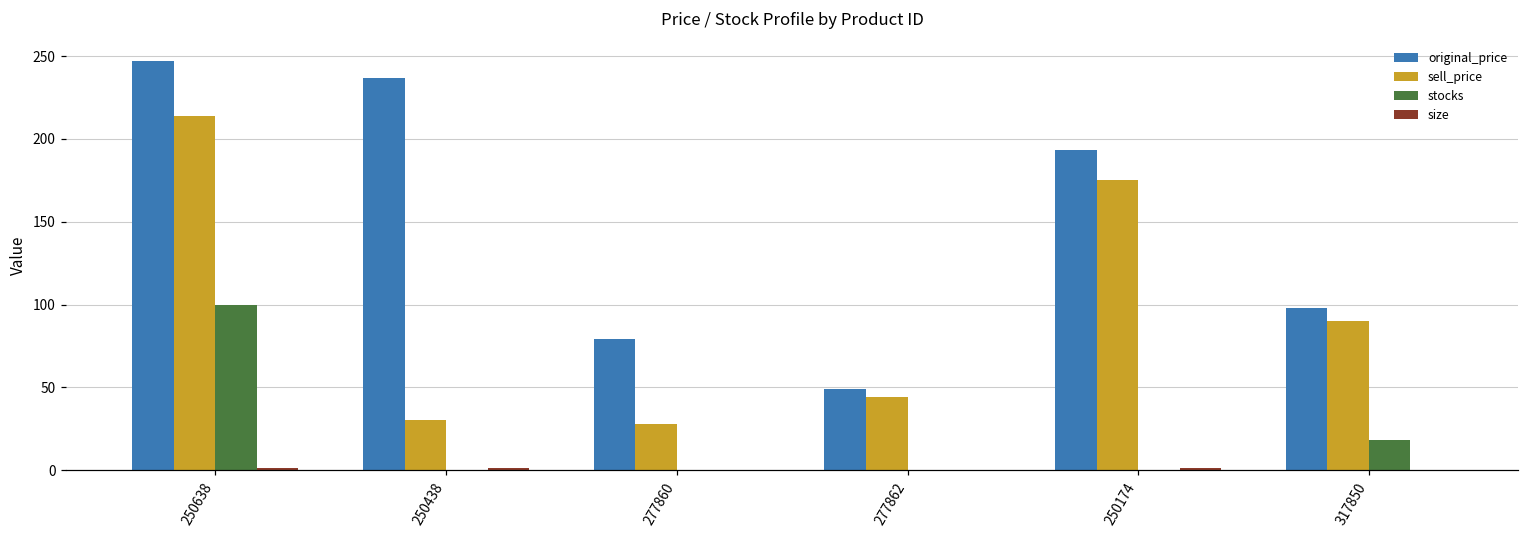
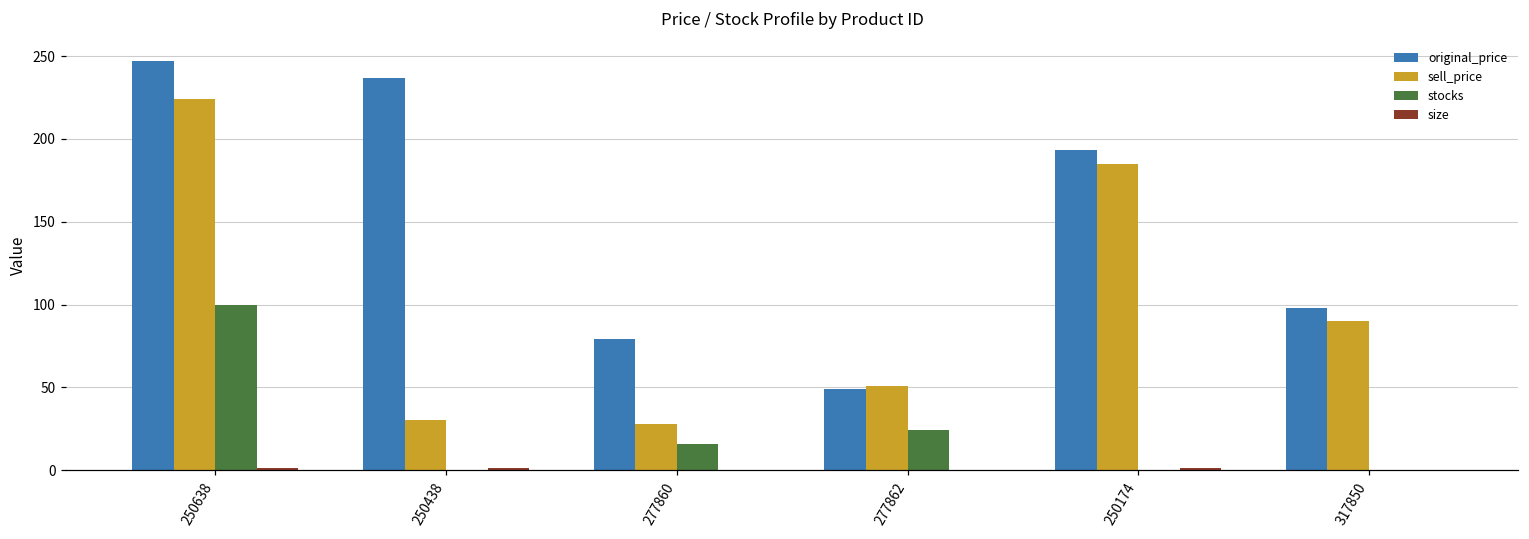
sell_price, 250638: 214 -> 224
stocks, 277860: 0 -> 16
sell_price, 277862: 44 -> 51
stocks, 277862: 0 -> 24
sell_price, 250174: 175 -> 185
stocks, 317850: 18 -> 0
